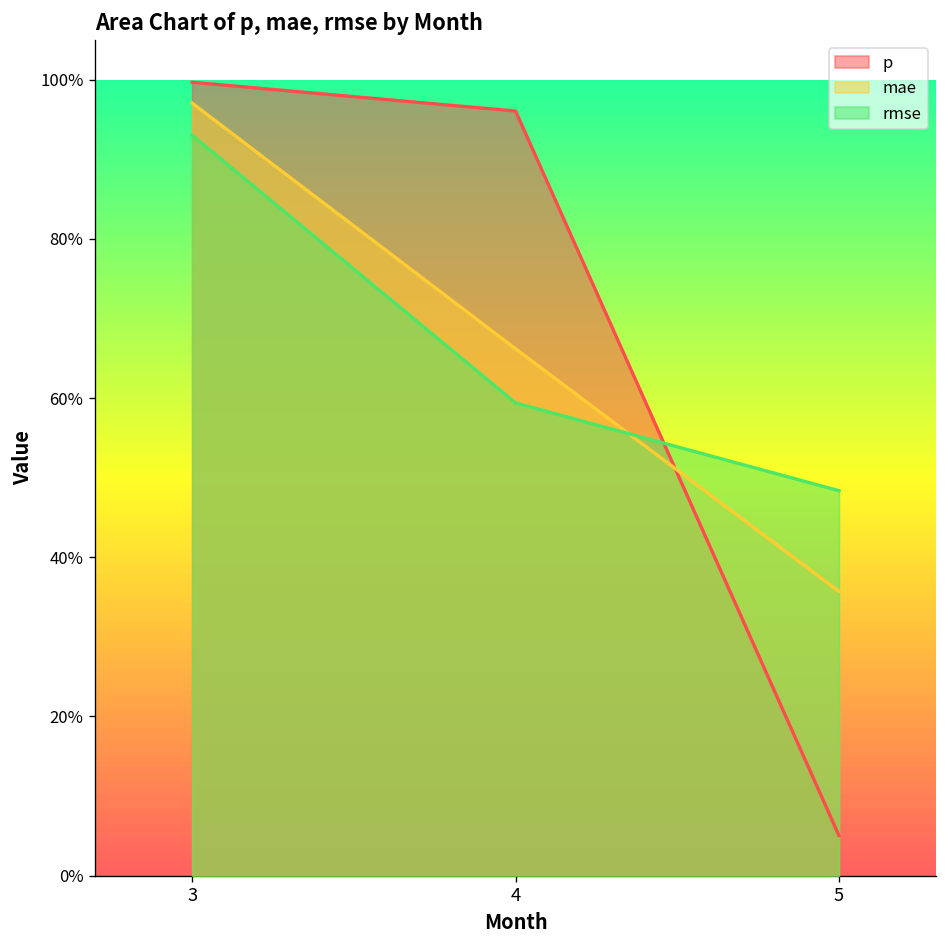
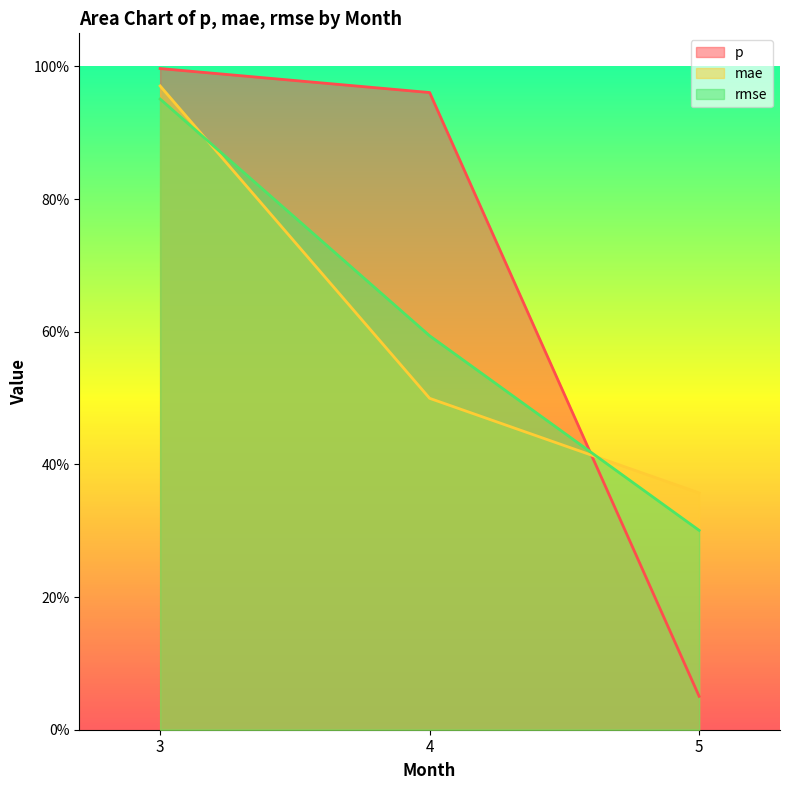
rmse, 3: 93% -> 95%
mae, 4: 66% -> 50%
rmse, 5: 48% -> 30%
